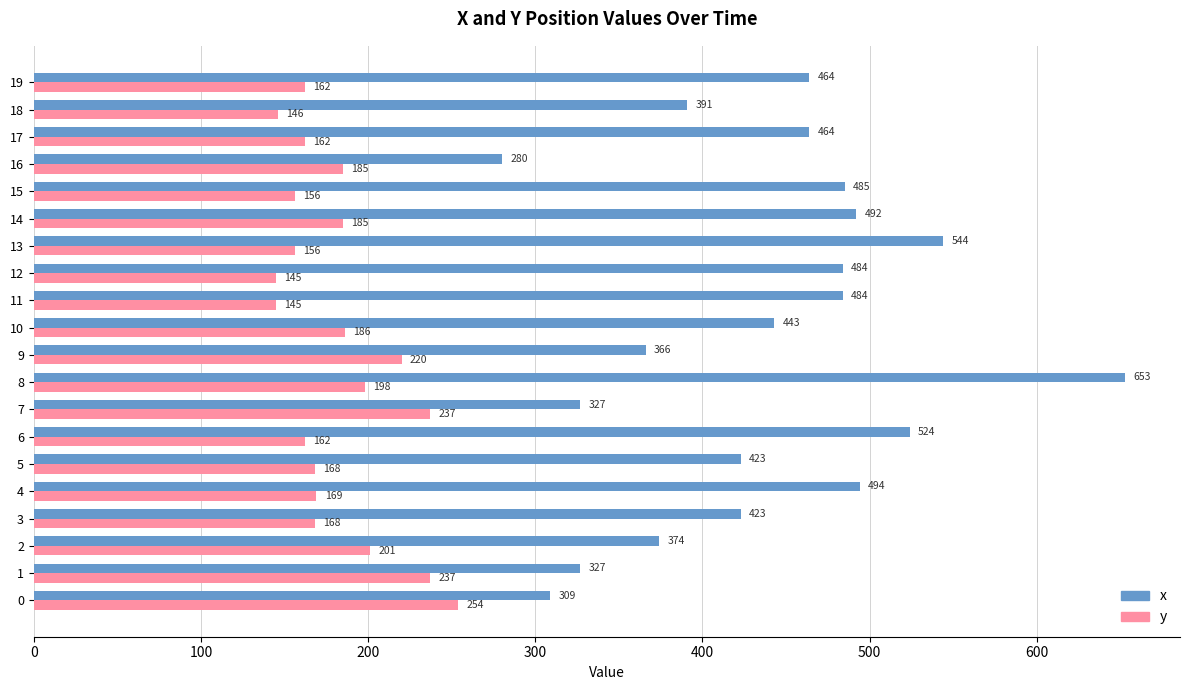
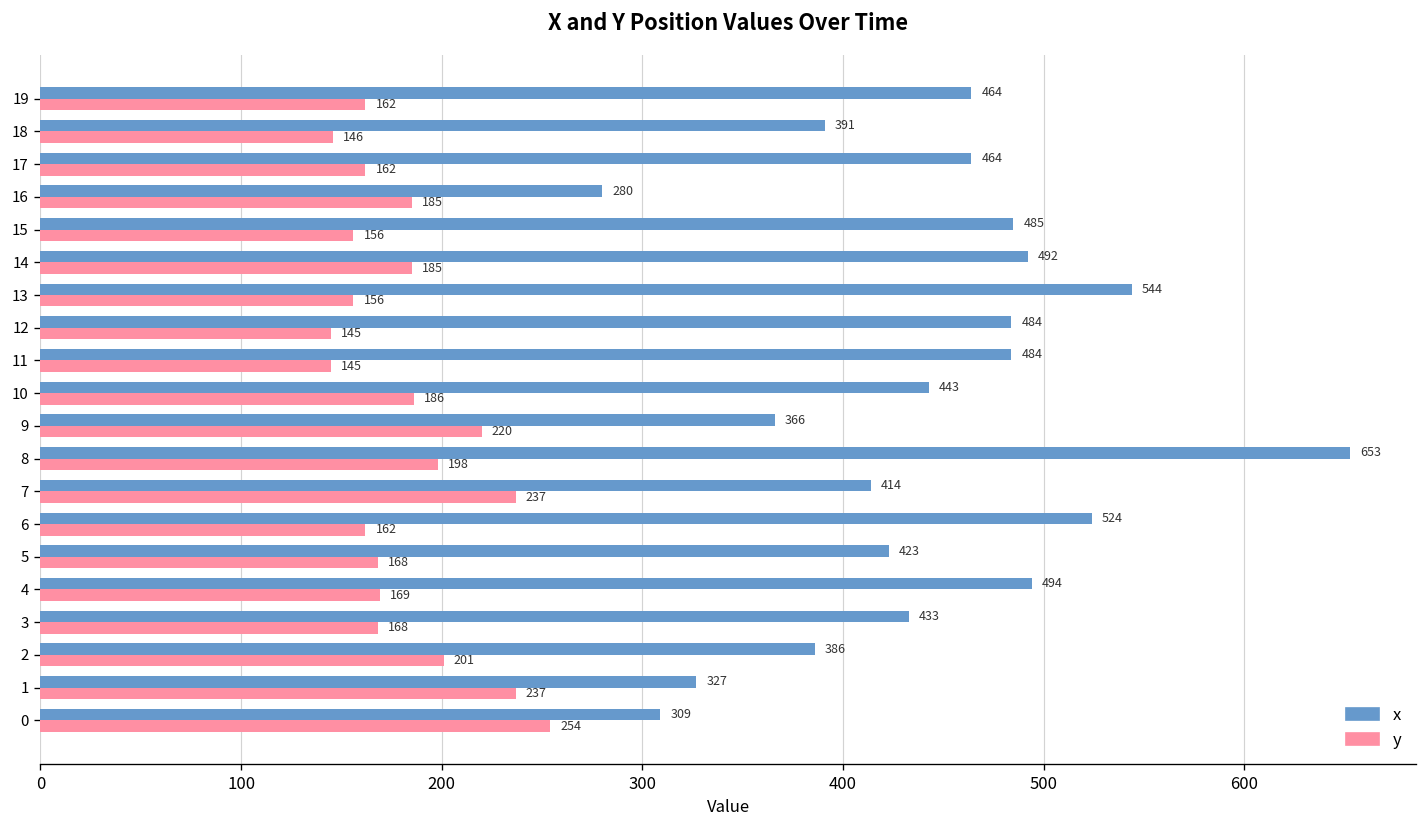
x, 7: 327 -> 414
x, 3: 423 -> 433
x, 2: 374 -> 386
